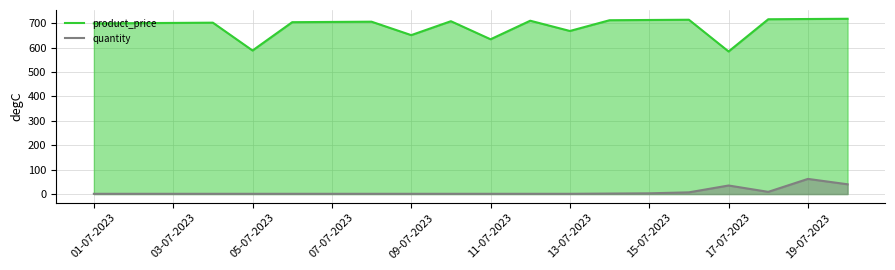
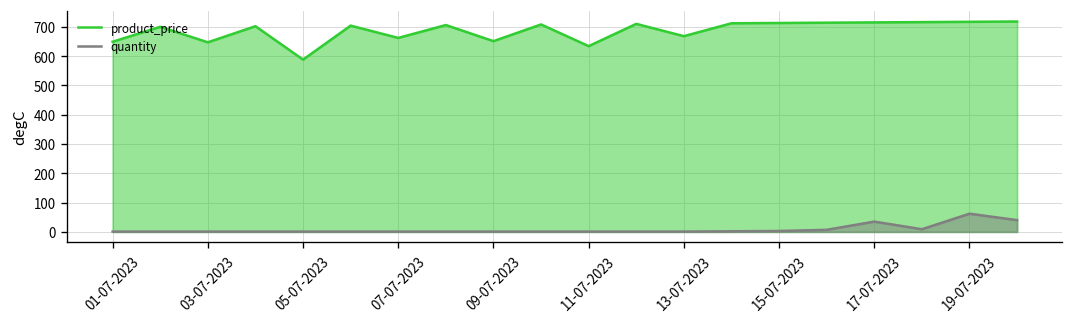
product_price, 01-07-2023: 700 -> 650
product_price, 03-07-2023: 700 -> 650
product_price, 07-07-2023: 710 -> 660
product_price, 17-07-2023: 580 -> 720
